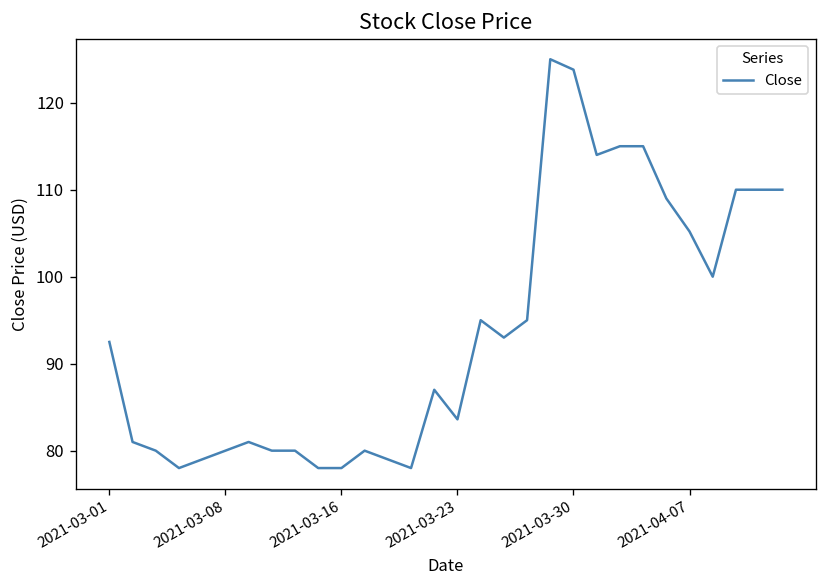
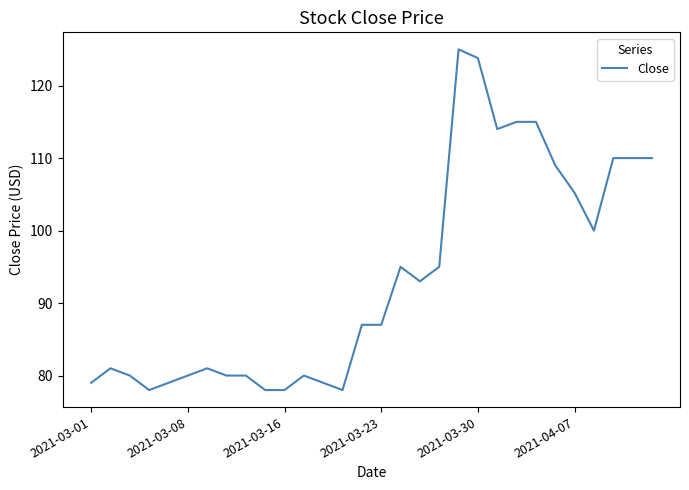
2021-03-01: 93 -> 79
2021-03-23: 84 -> 87
